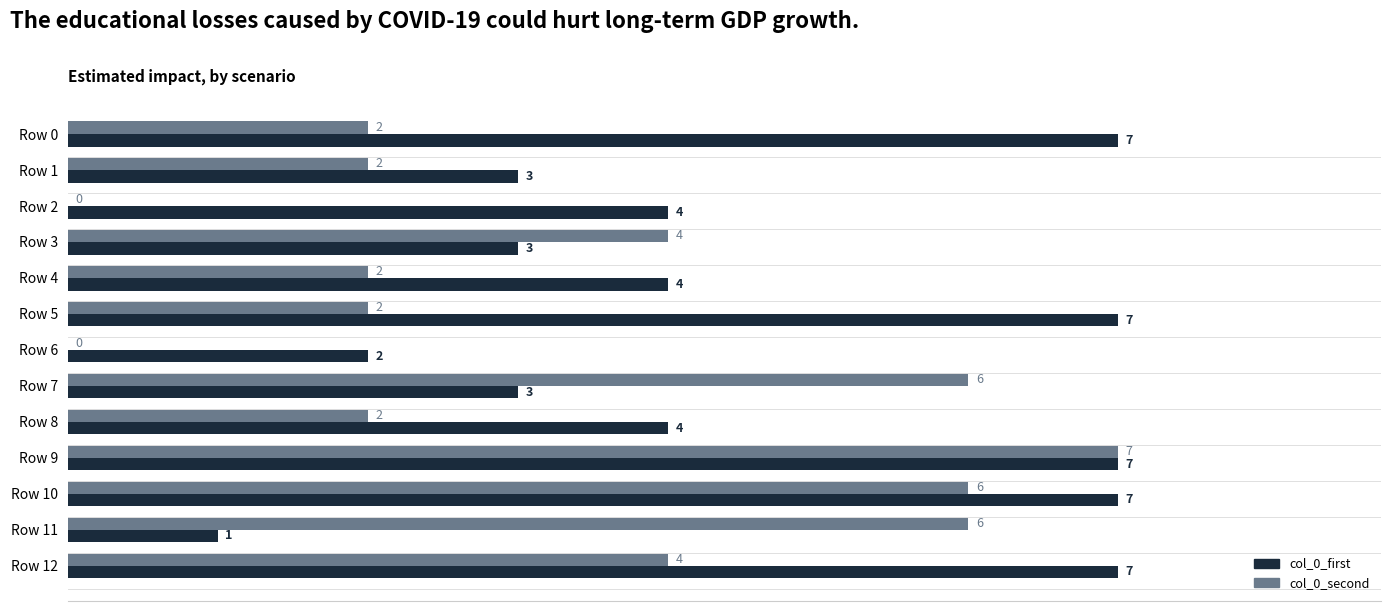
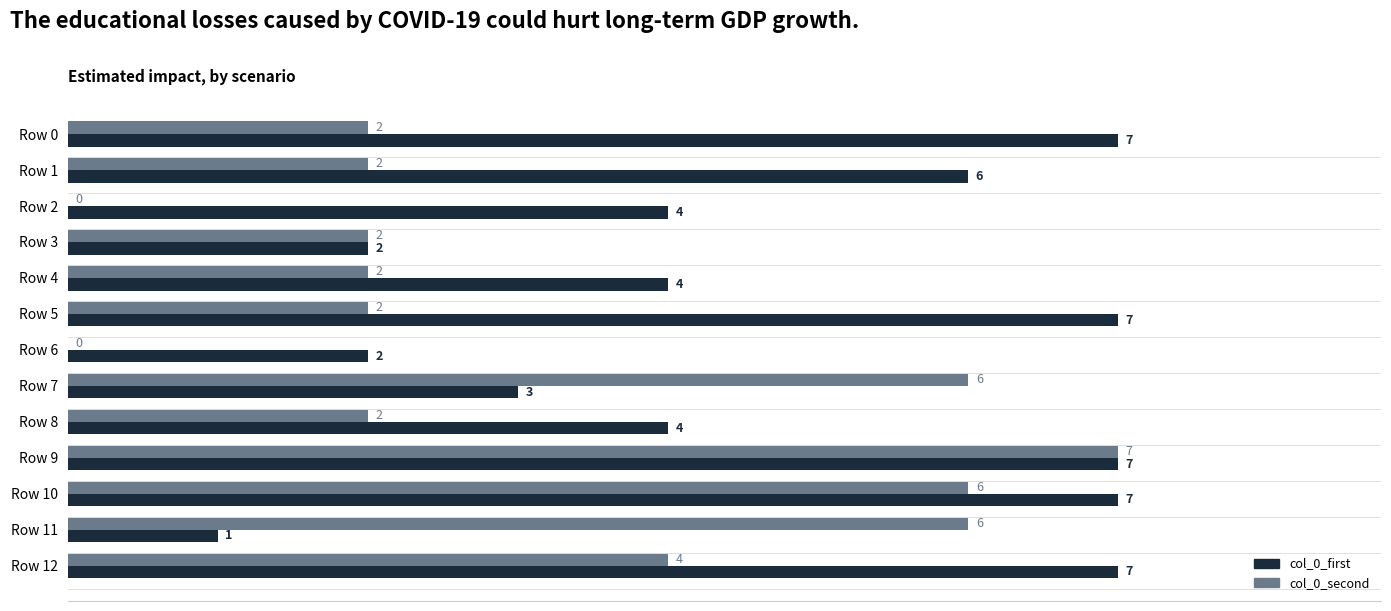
col_0_first, Row 1: 3 -> 6
col_0_second, Row 3: 4 -> 2
col_0_first, Row 3: 3 -> 2
